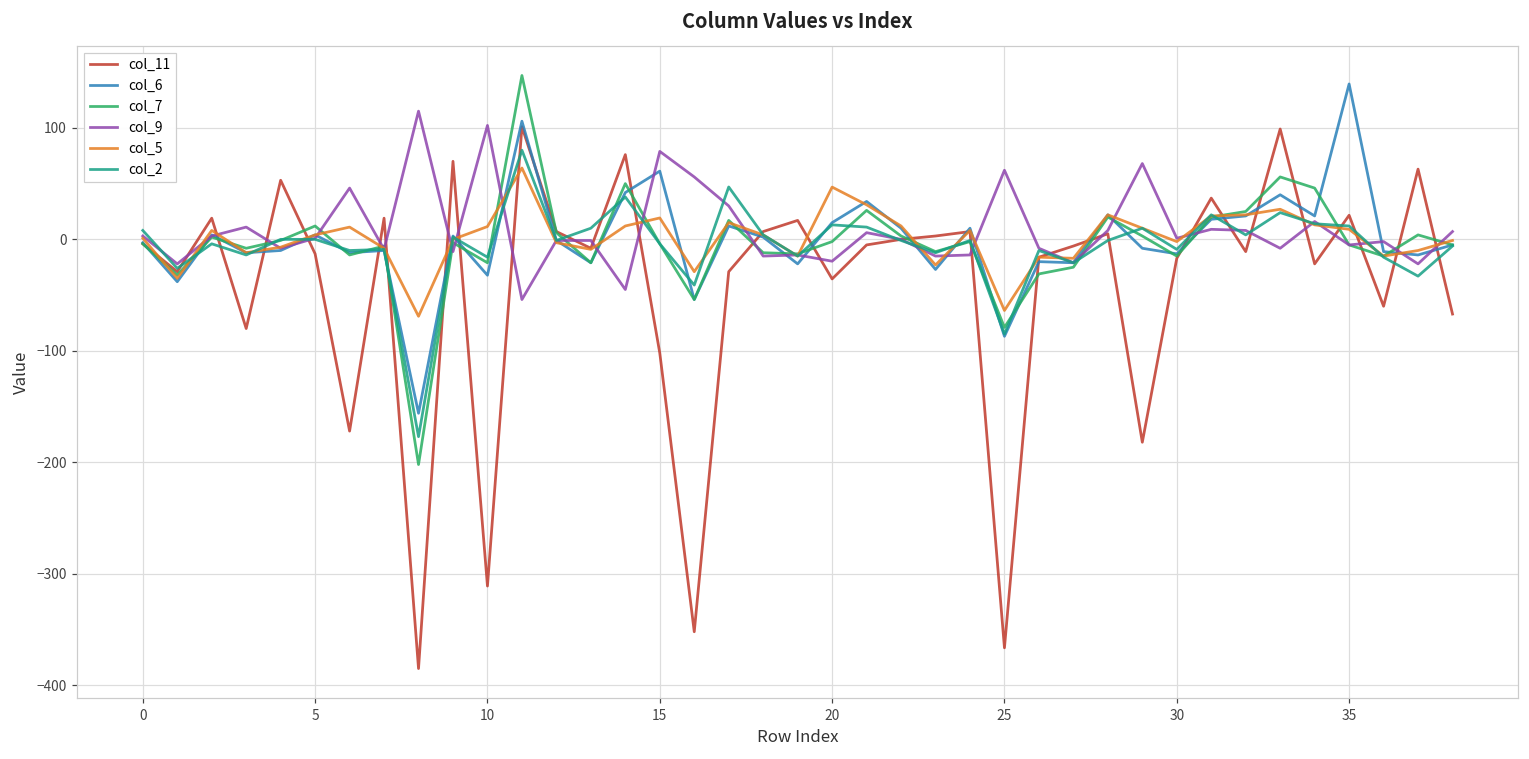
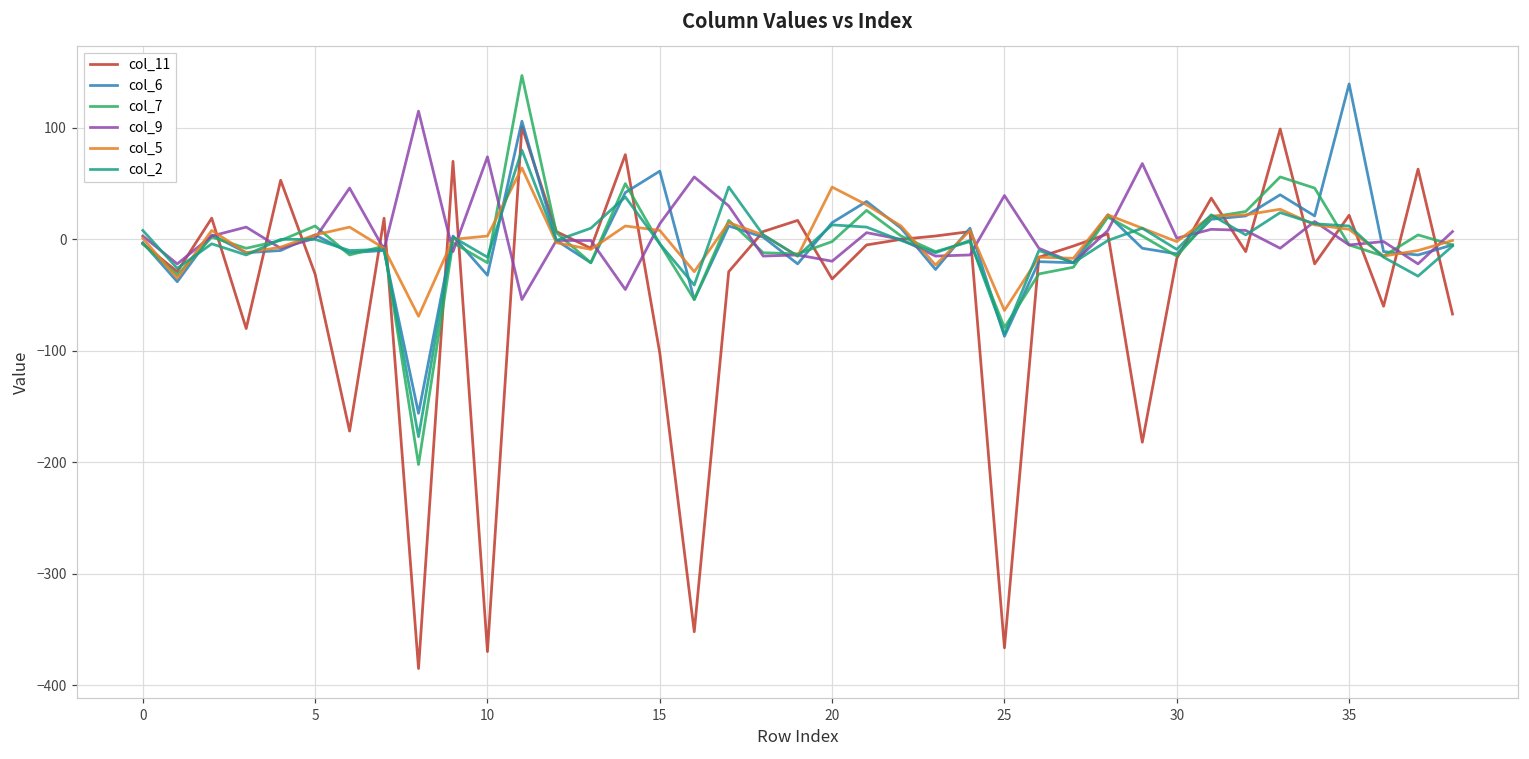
col_11, 5: -13 -> -31
col_11, 10: -311 -> -370
col_9, 10: 102 -> 74
col_5, 10: 12 -> 3
col_9, 15: 79 -> 14
col_5, 15: 19 -> 8
col_9, 25: 62 -> 39
